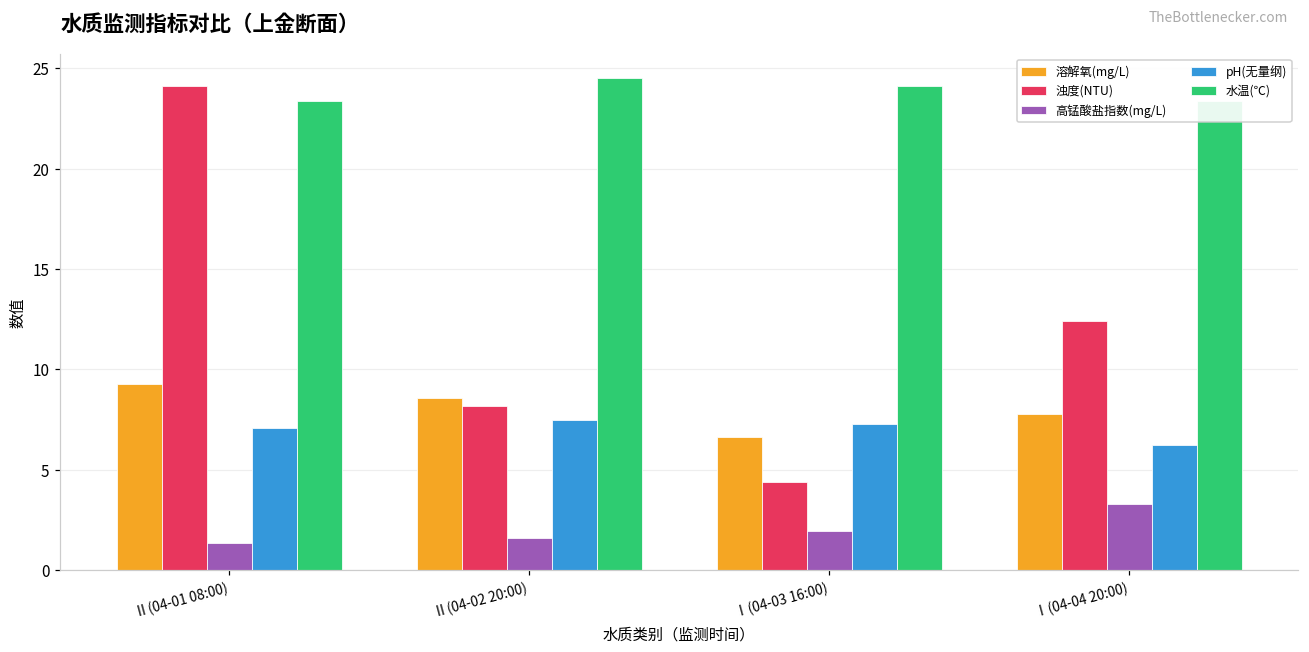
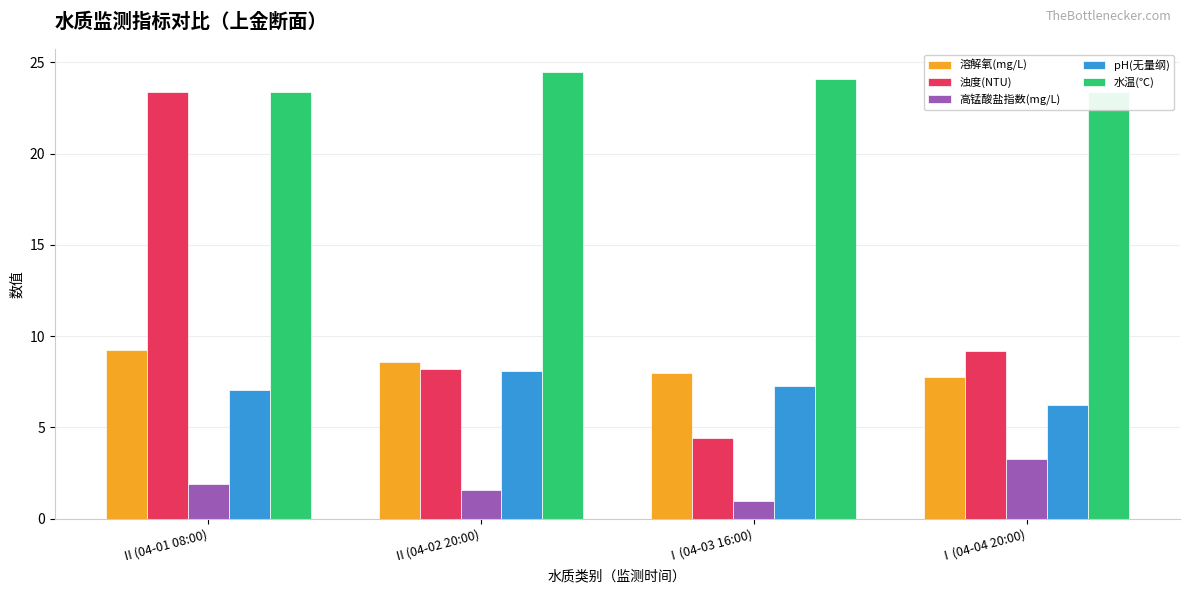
浊度(NTU), Ⅱ(04-01 08:00): 24.1 -> 23.4
高锰酸盐指数(mg/L), Ⅱ(04-01 08:00): 1.4 -> 1.9
pH(无量纲), Ⅱ(04-02 20:00): 7.5 -> 8.1
溶解氧(mg/L), Ⅰ(04-03 16:00): 6.6 -> 8.0
高锰酸盐指数(mg/L), Ⅰ(04-03 16:00): 1.9 -> 1.0
浊度(NTU), Ⅰ(04-04 20:00): 12.4 -> 9.2
